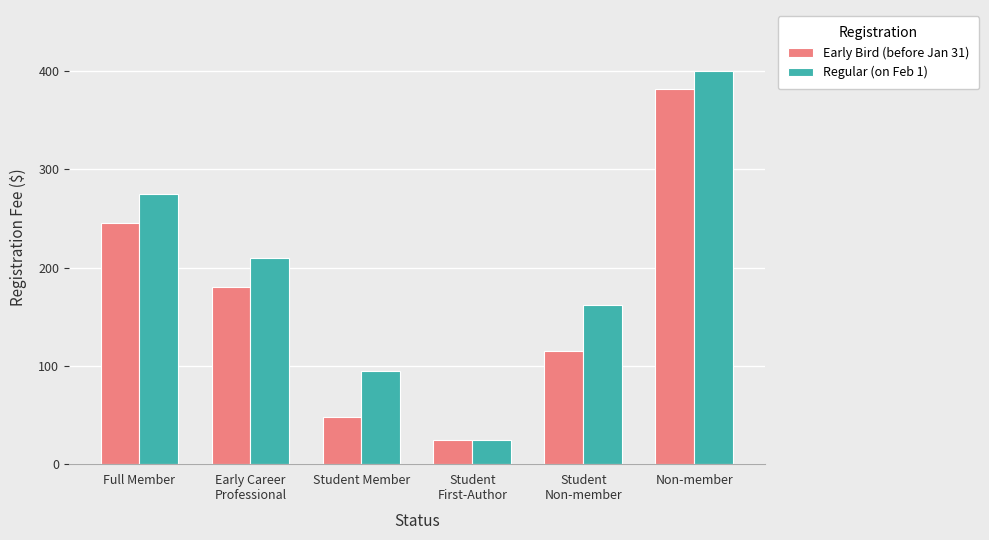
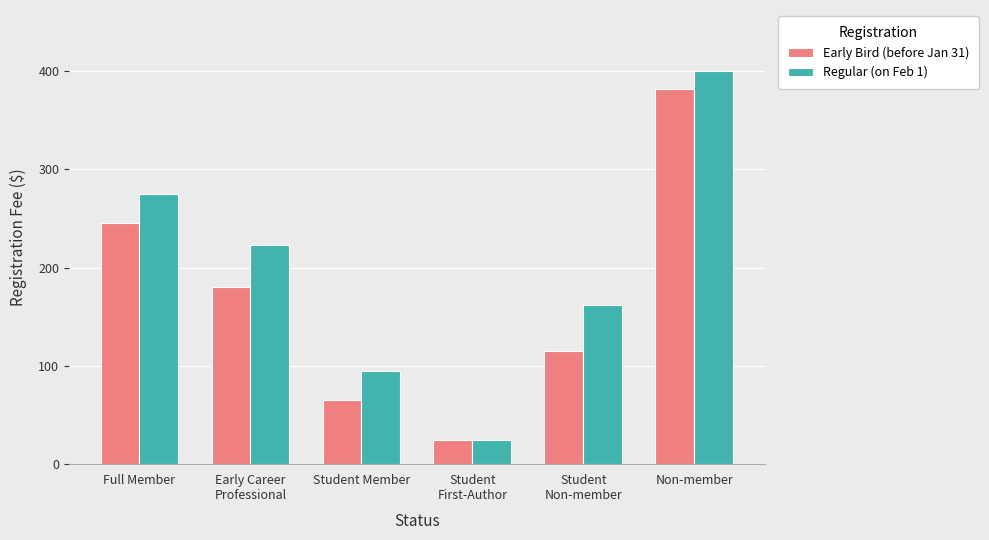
Regular (on Feb 1), Early Career Professional: 210 -> 220
Early Bird (before Jan 31), Student Member: 50 -> 70
